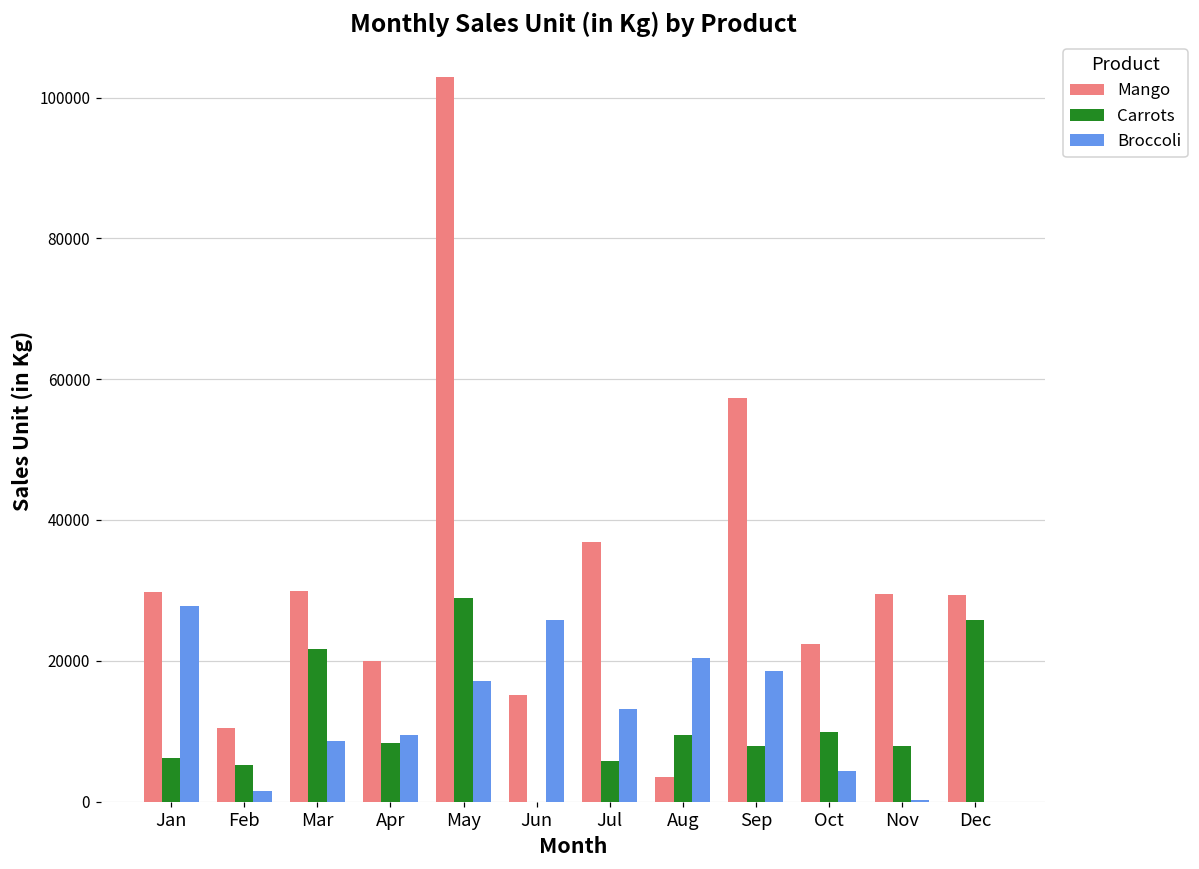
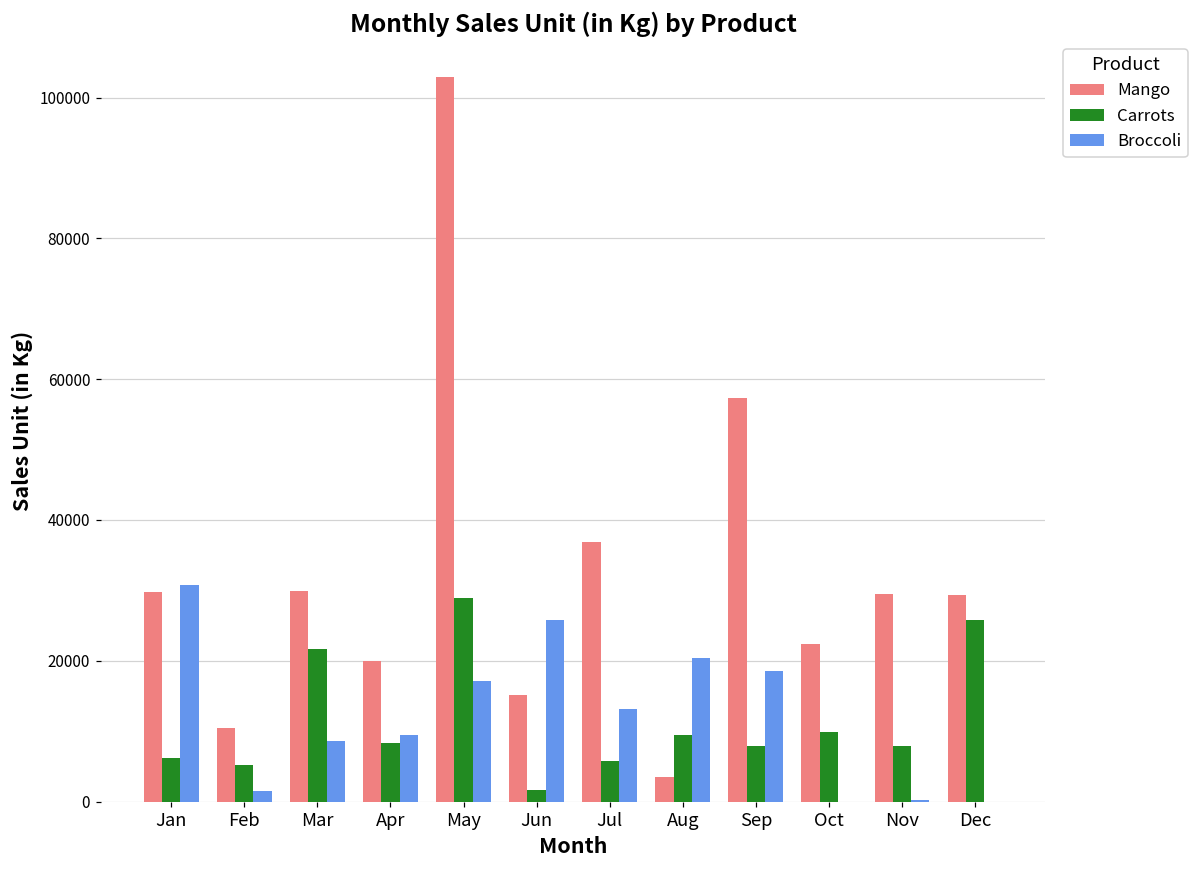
Broccoli, Jan: 28000 -> 31000
Carrots, Jun: 0 -> 2000
Broccoli, Oct: 4000 -> 0
